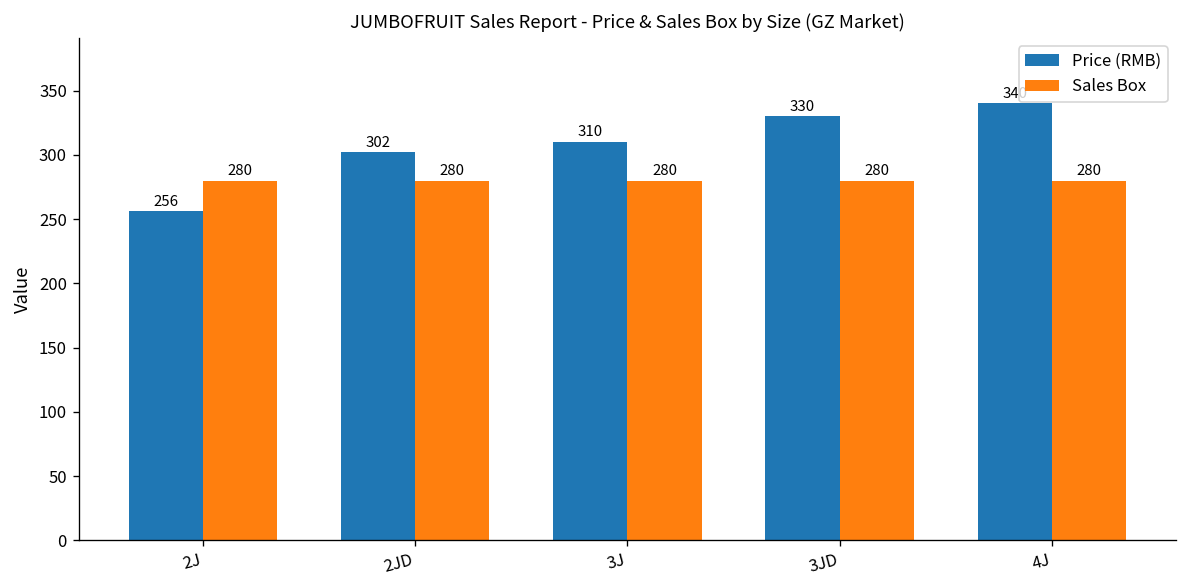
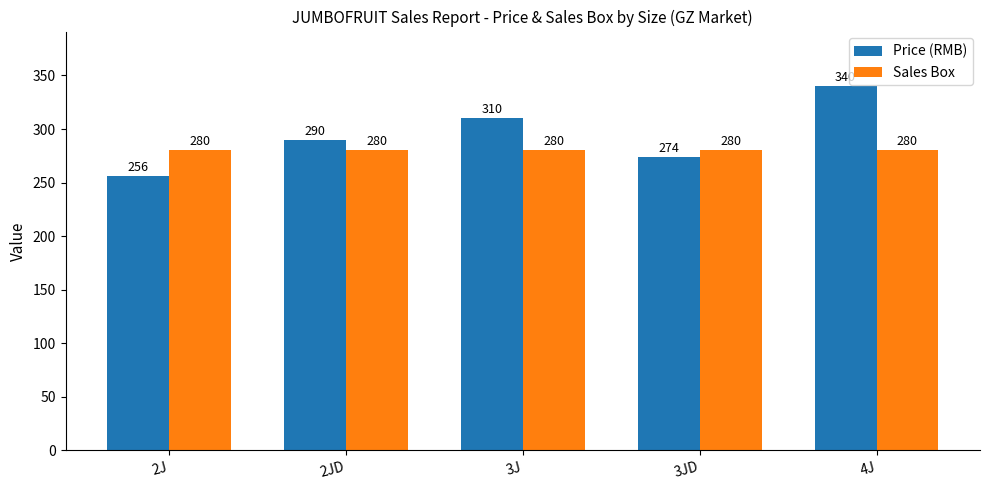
Price (RMB), 2JD: 302 -> 290
Price (RMB), 3JD: 330 -> 274
